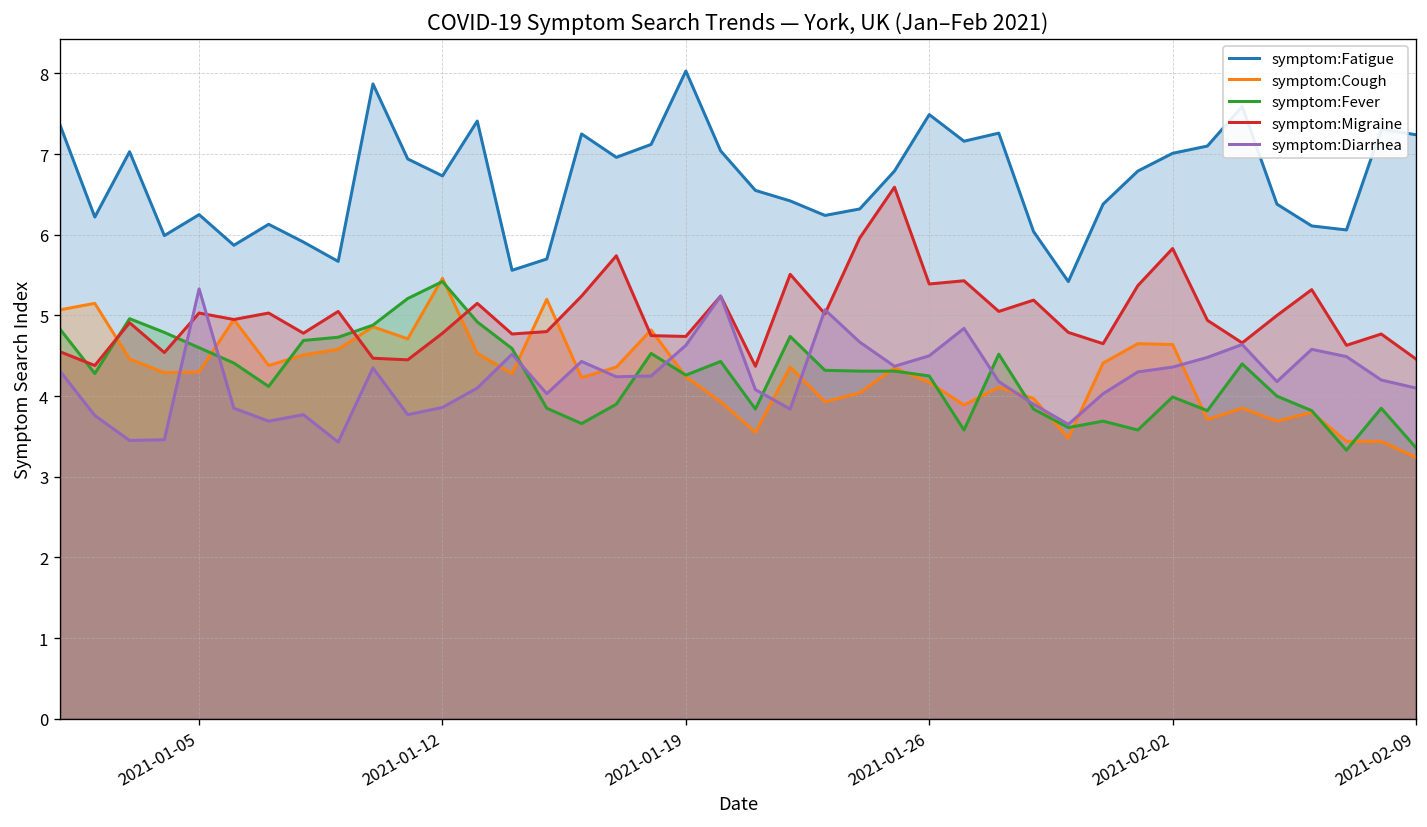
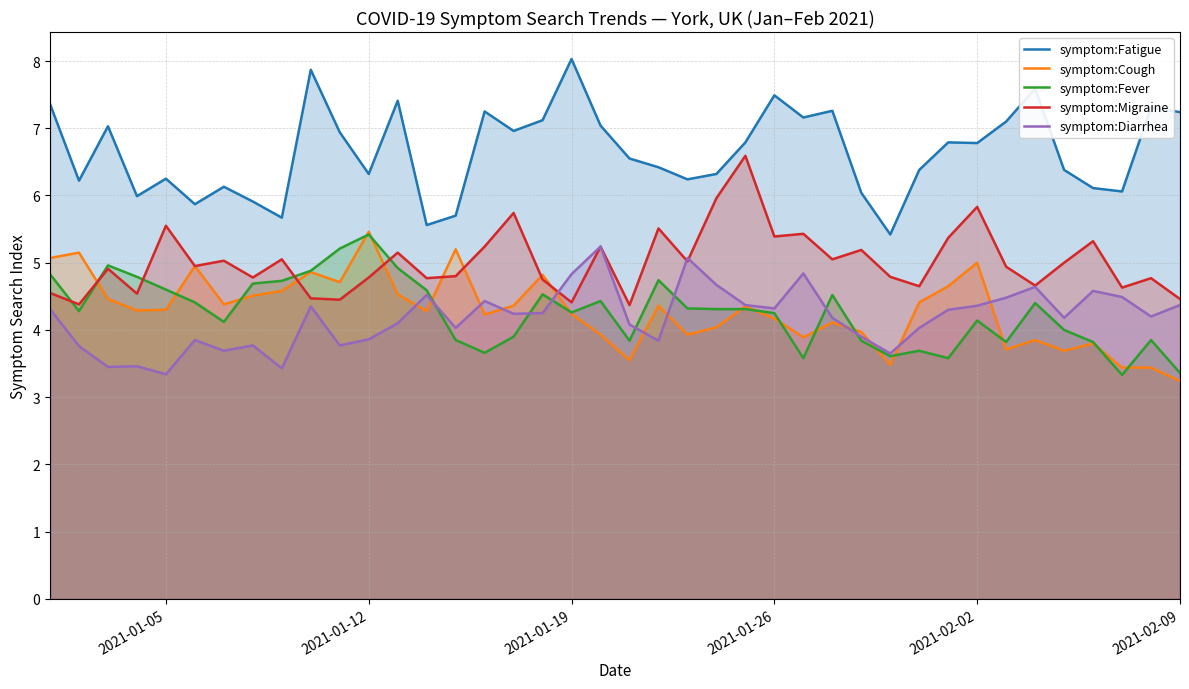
symptom:Migraine, 2021-01-05: 5.0 -> 5.6
symptom:Diarrhea, 2021-01-05: 5.3 -> 3.3
symptom:Fatigue, 2021-01-12: 6.7 -> 6.3
symptom:Migraine, 2021-01-19: 4.7 -> 4.4
symptom:Diarrhea, 2021-01-19: 4.6 -> 4.8
symptom:Diarrhea, 2021-01-26: 4.5 -> 4.3
symptom:Fatigue, 2021-02-02: 7.0 -> 6.8
symptom:Cough, 2021-02-02: 4.6 -> 5.0
symptom:Fever, 2021-02-02: 4.0 -> 4.1
symptom:Diarrhea, 2021-02-09: 4.1 -> 4.4
